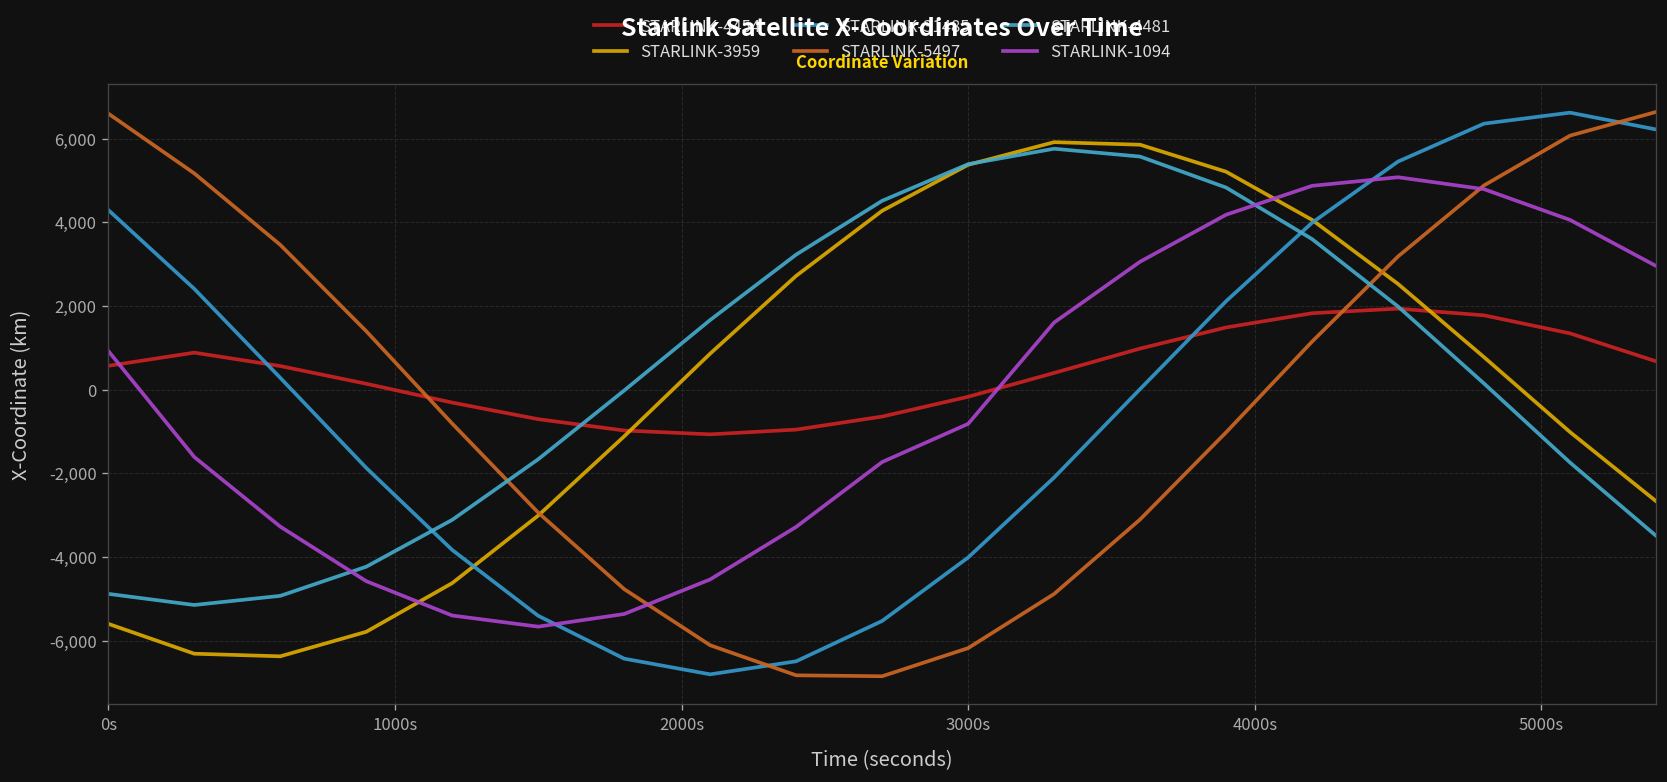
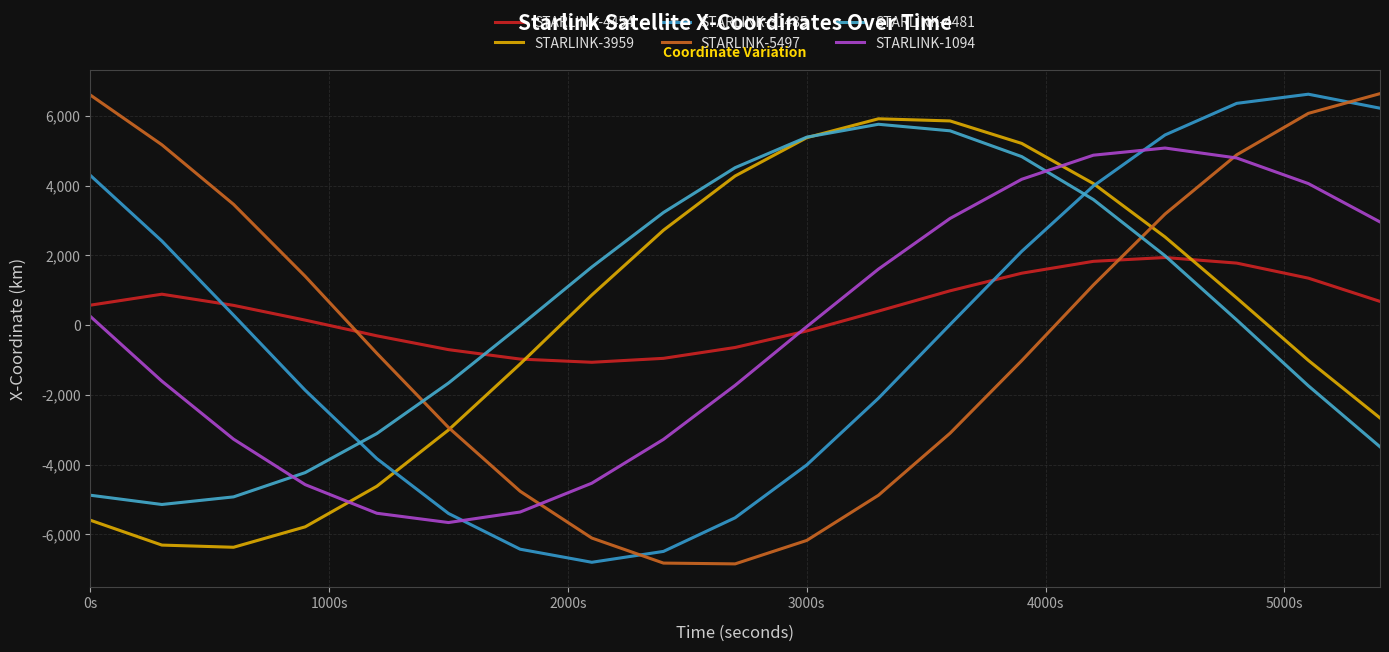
STARLINK-1094, 0s: 900 -> 200
STARLINK-1094, 3000s: -800 -> 0
